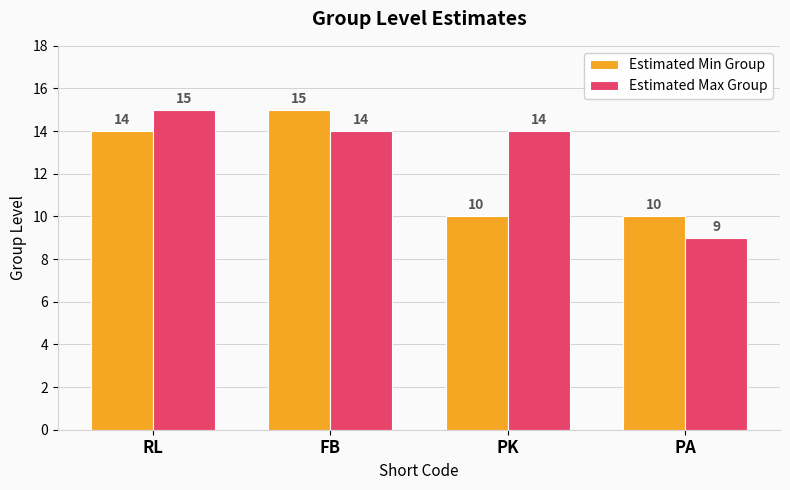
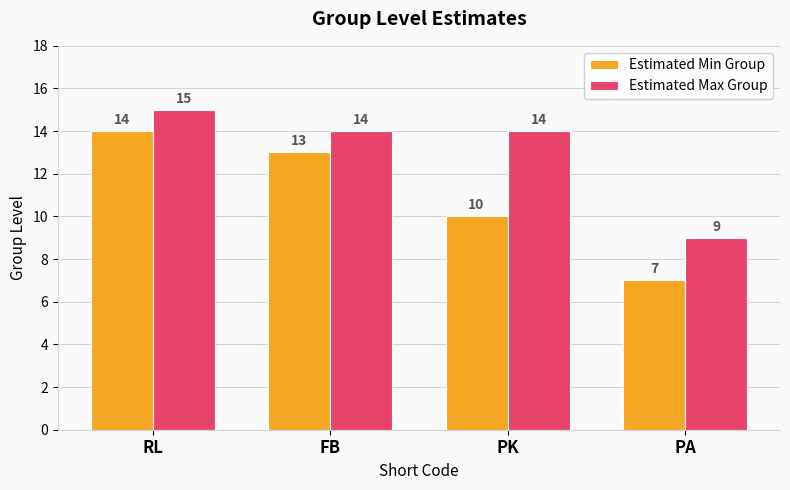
Estimated Min Group, FB: 15 -> 13
Estimated Min Group, PA: 10 -> 7
